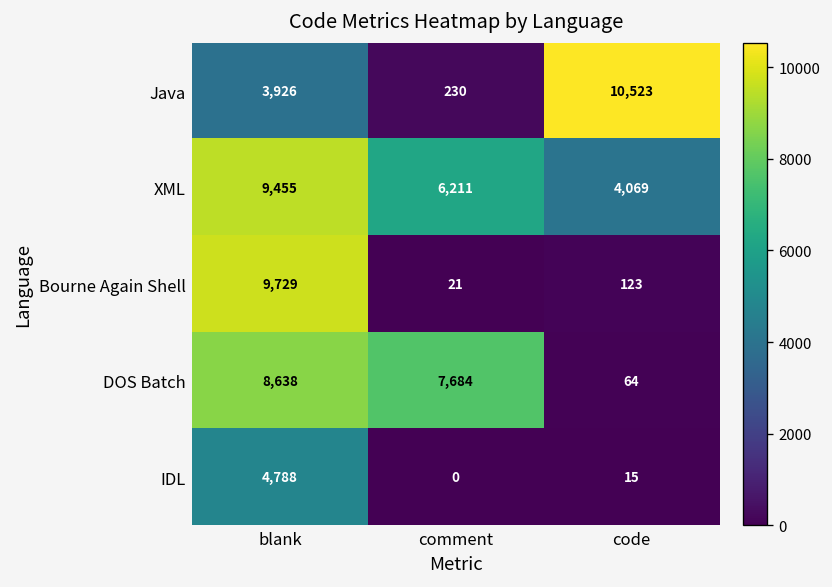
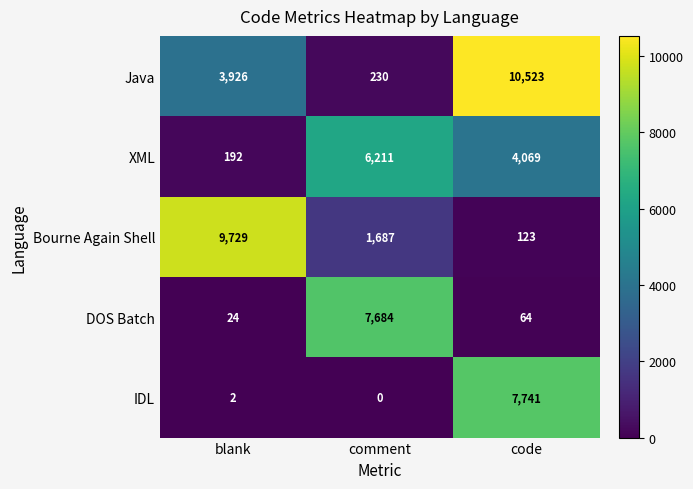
XML, blank: 9,455 -> 192
Bourne Again Shell, comment: 21 -> 1,687
DOS Batch, blank: 8,638 -> 24
IDL, blank: 4,788 -> 2
IDL, code: 15 -> 7,741
